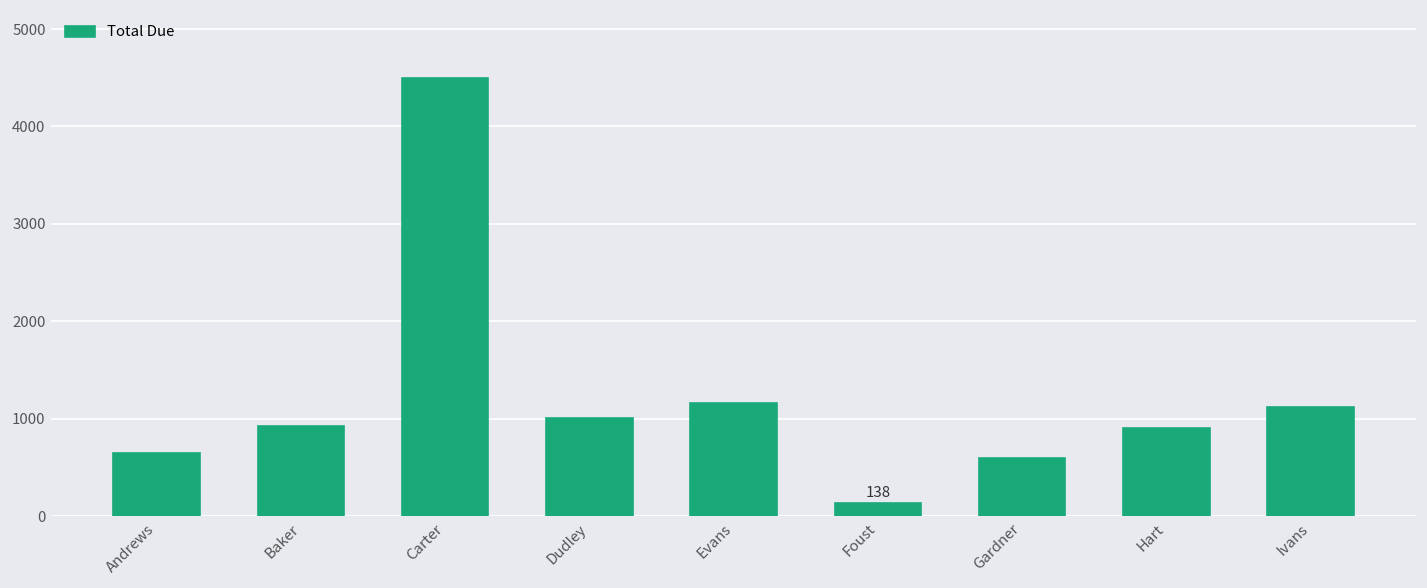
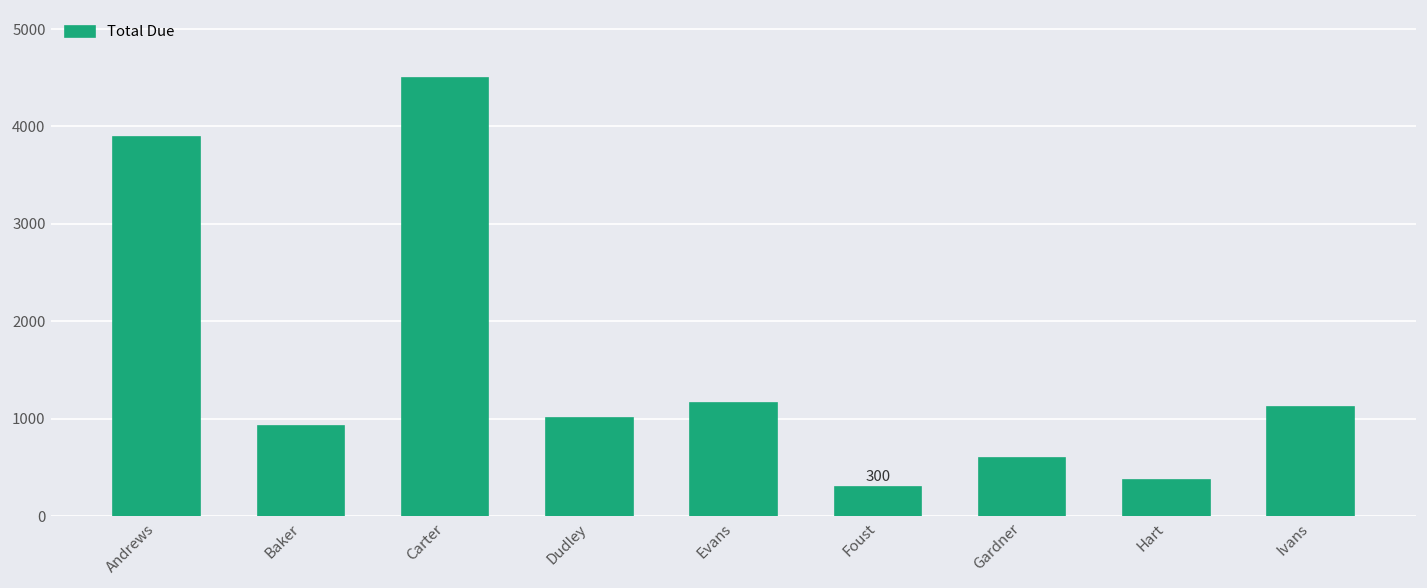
Andrews: 700 -> 3900
Foust: 138 -> 300
Hart: 900 -> 400
